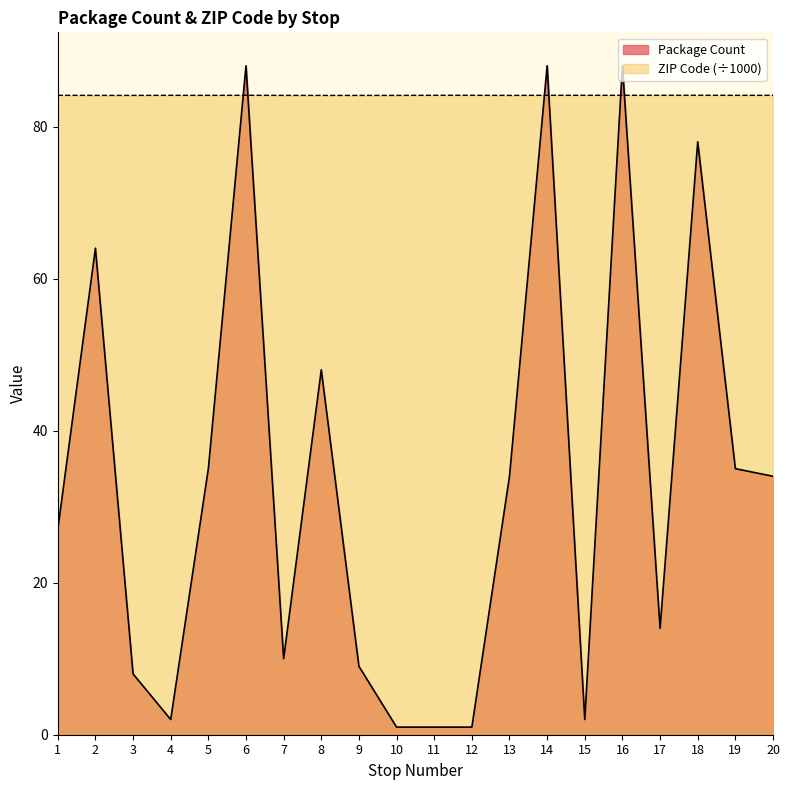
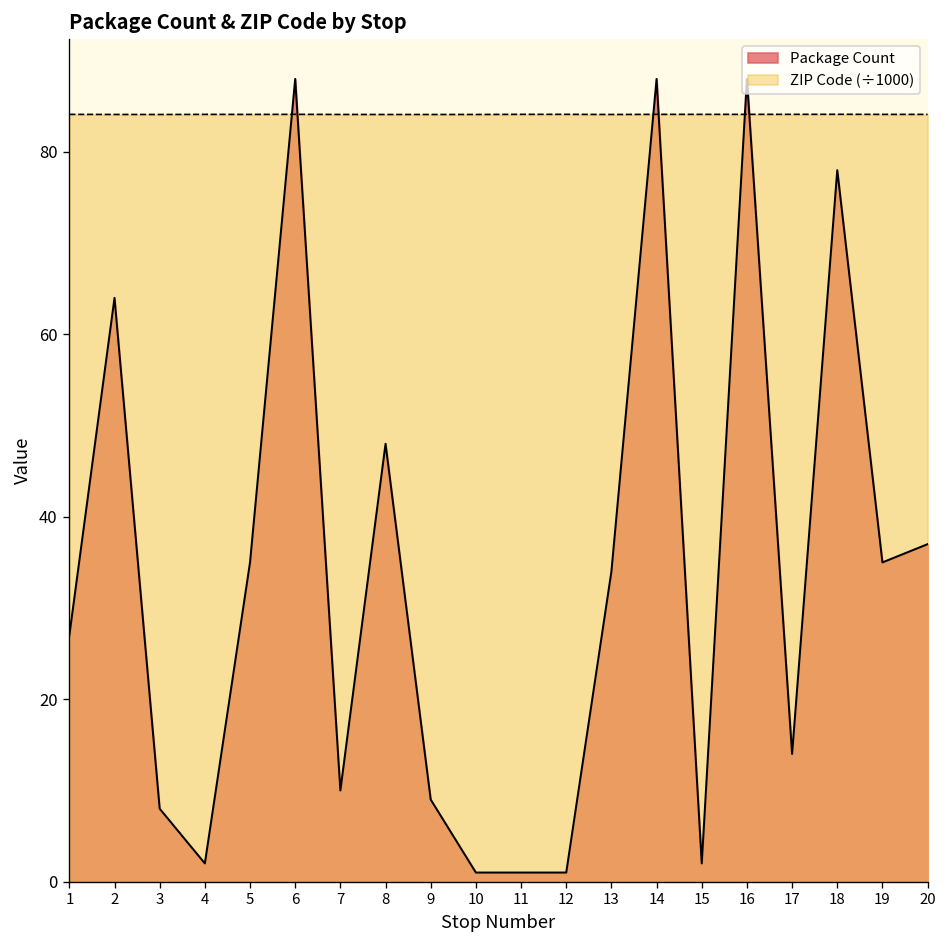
Package Count, 20: 34 -> 37
